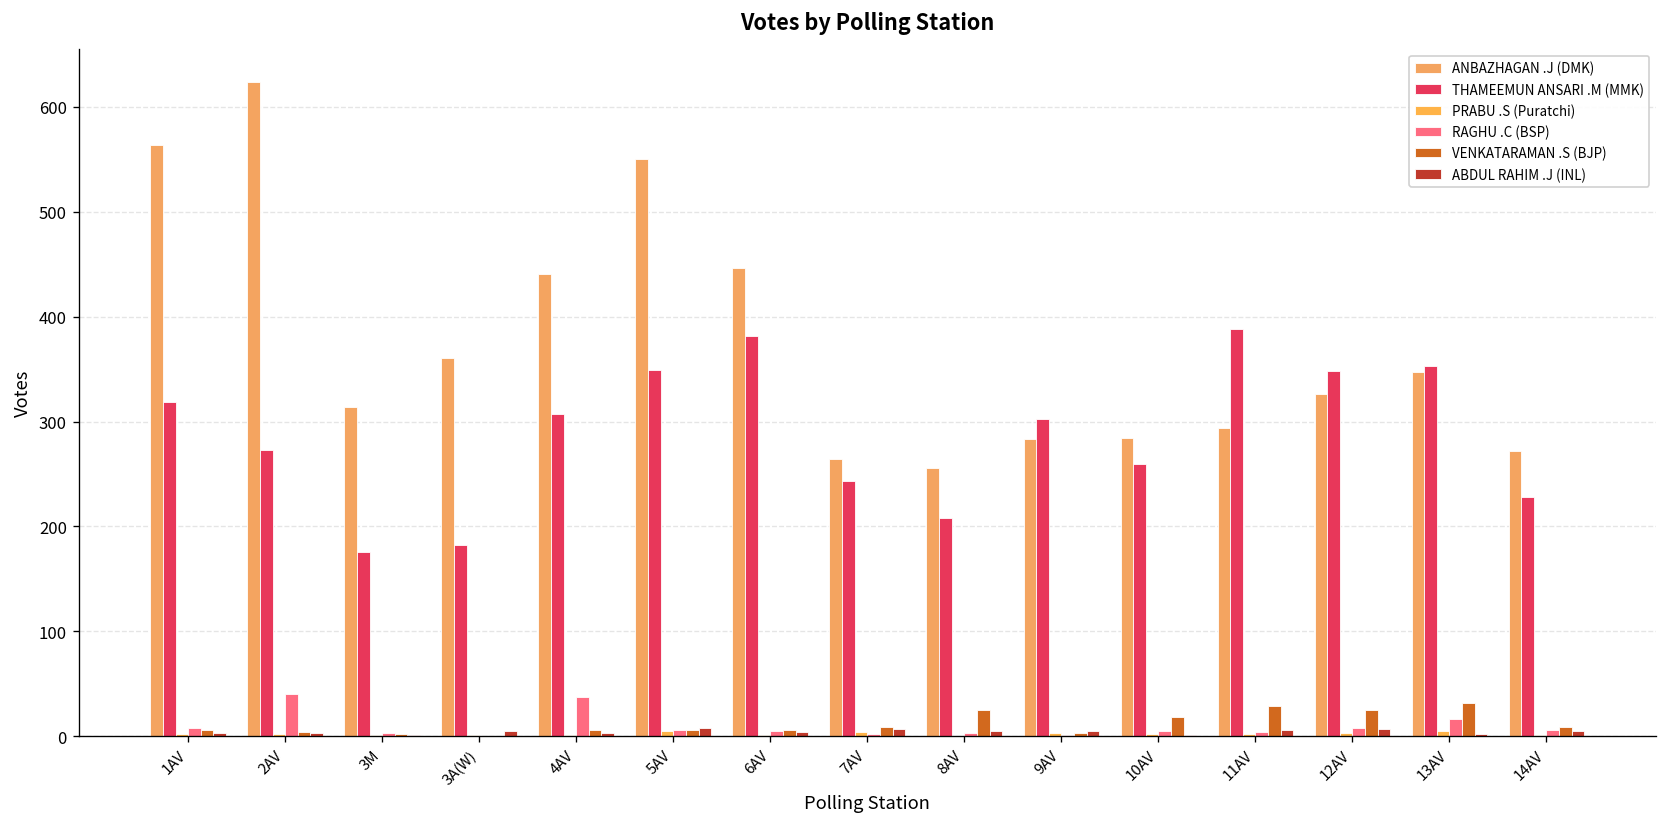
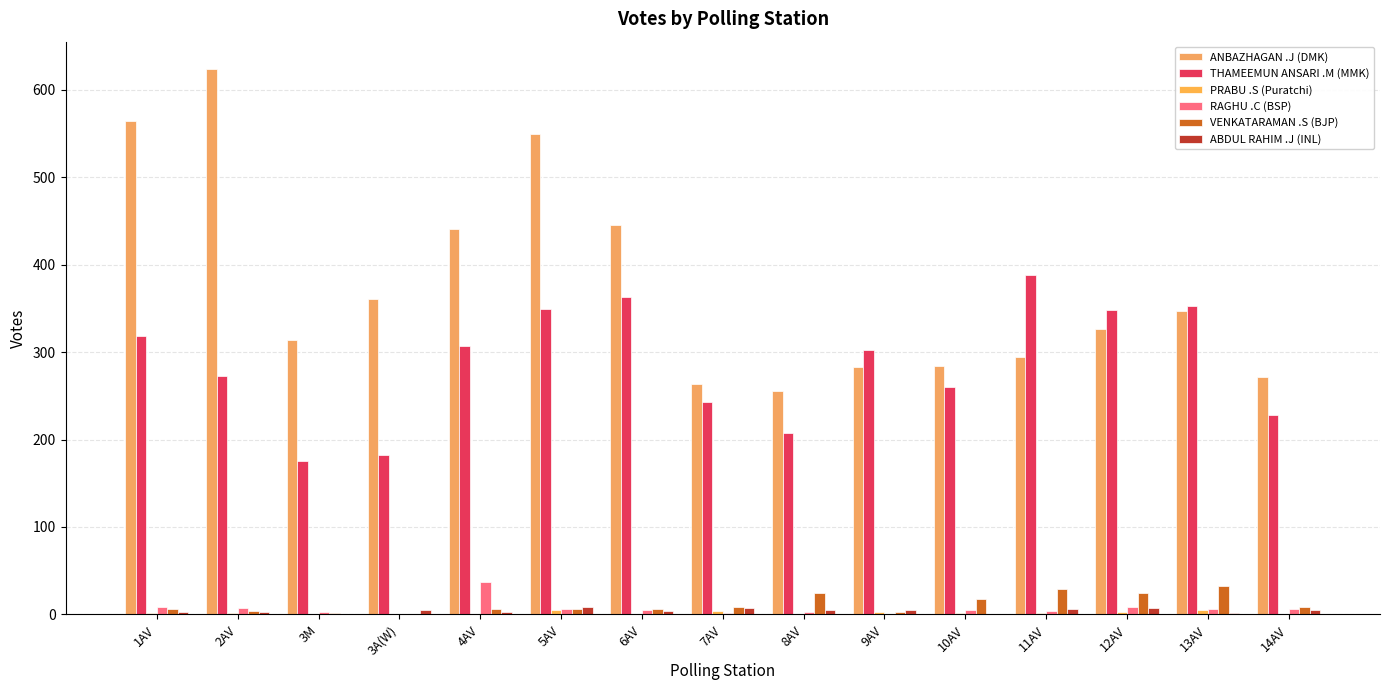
RAGHU .C (BSP), 2AV: 40 -> 10
THAMEEMUN ANSARI .M (MMK), 6AV: 380 -> 360
RAGHU .C (BSP), 13AV: 20 -> 10
